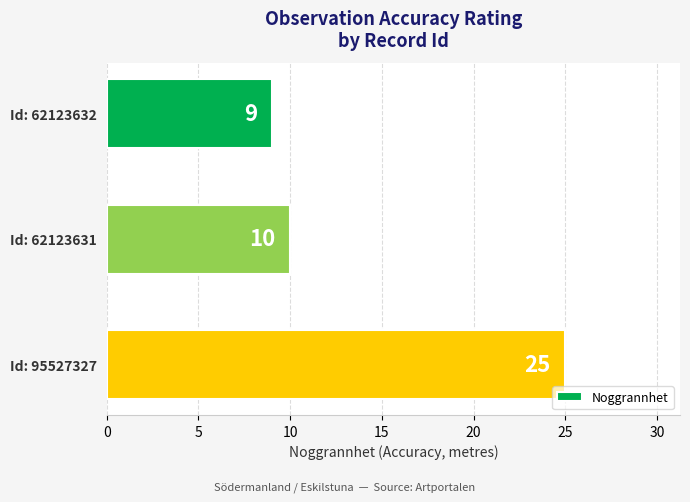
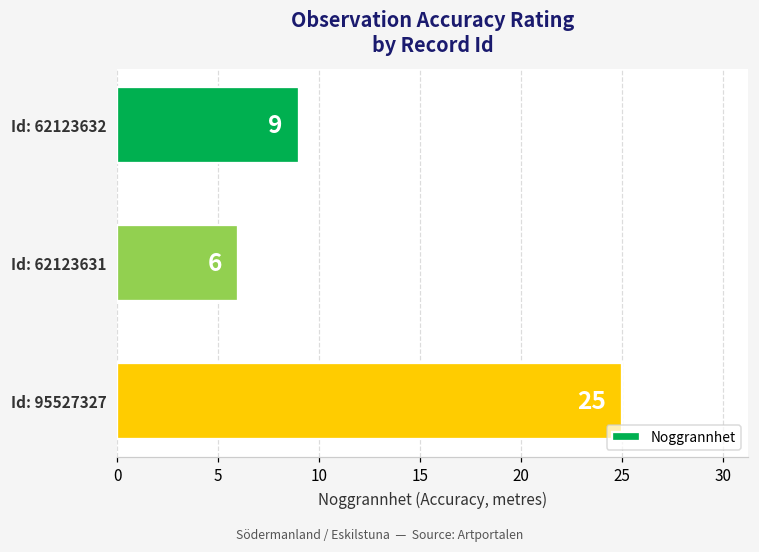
Id: 62123631: 10 -> 6
